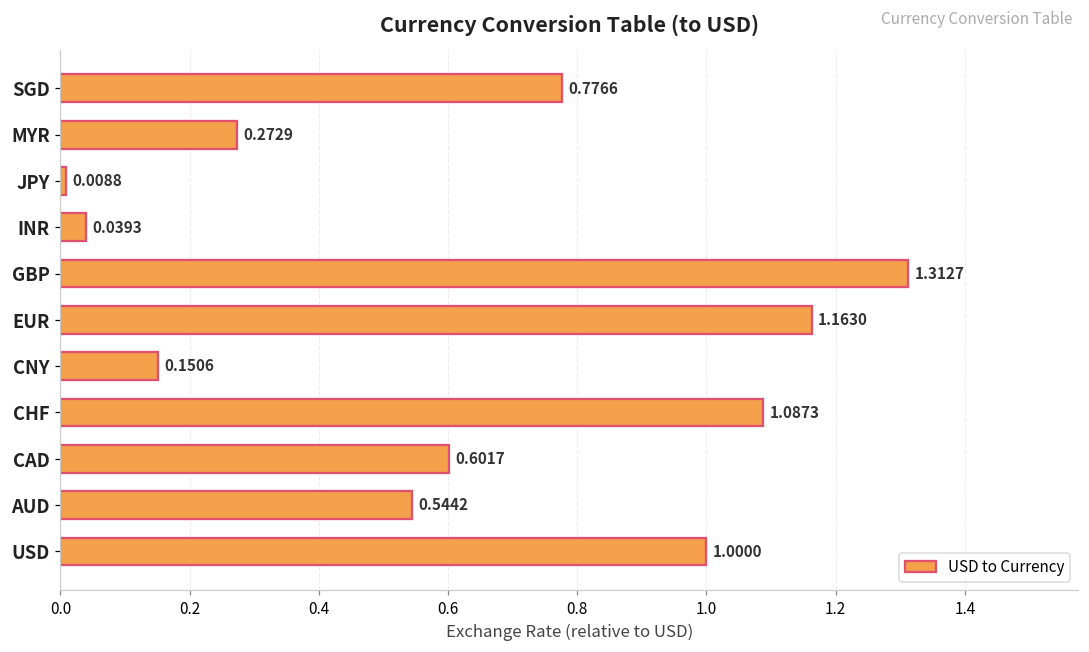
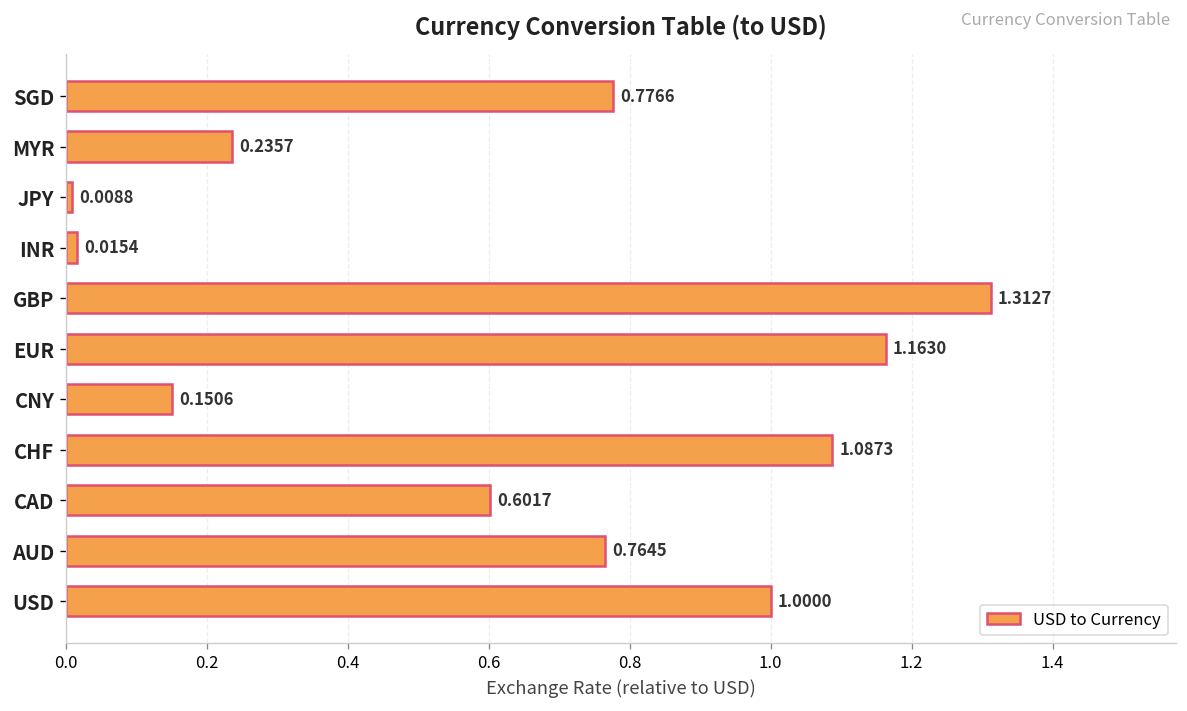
MYR: 0.2729 -> 0.2357
INR: 0.0393 -> 0.0154
AUD: 0.5442 -> 0.7645
